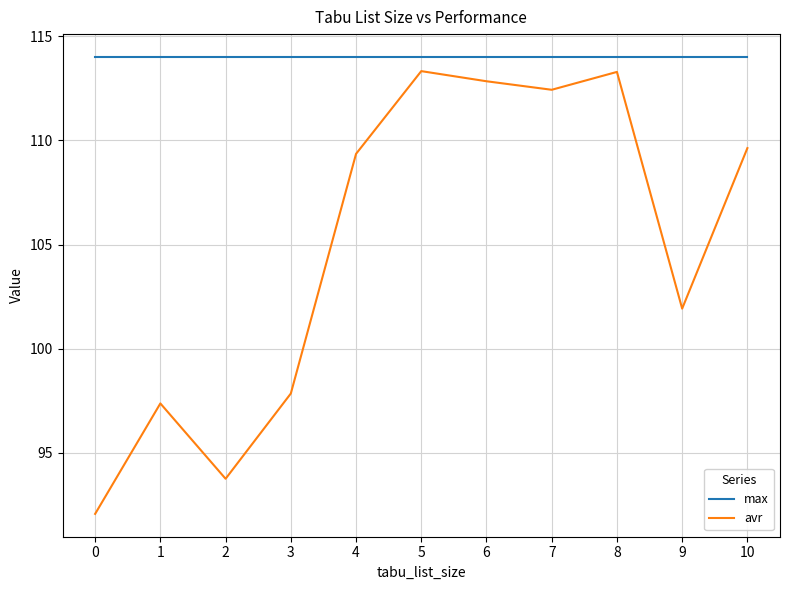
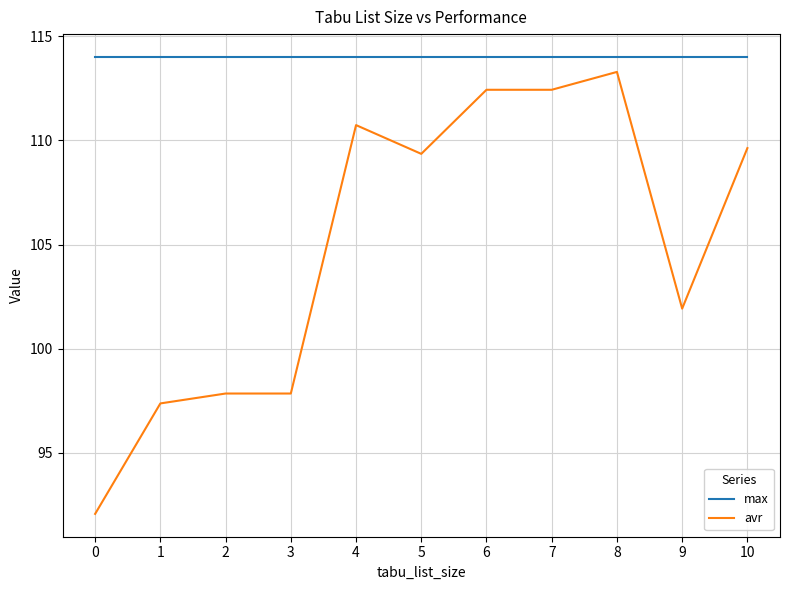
avr, 2: 93.8 -> 97.9
avr, 4: 109.4 -> 110.7
avr, 5: 113.3 -> 109.4
avr, 6: 112.8 -> 112.4
